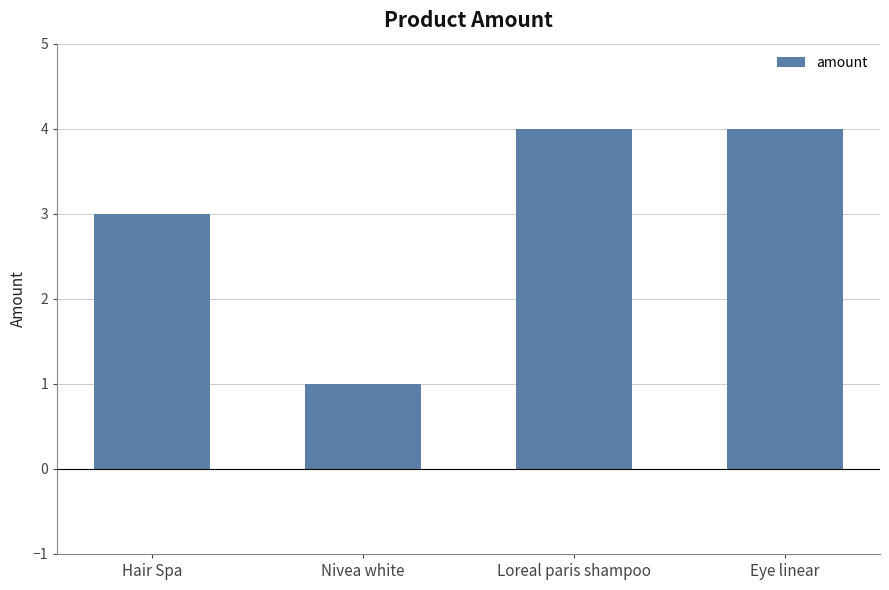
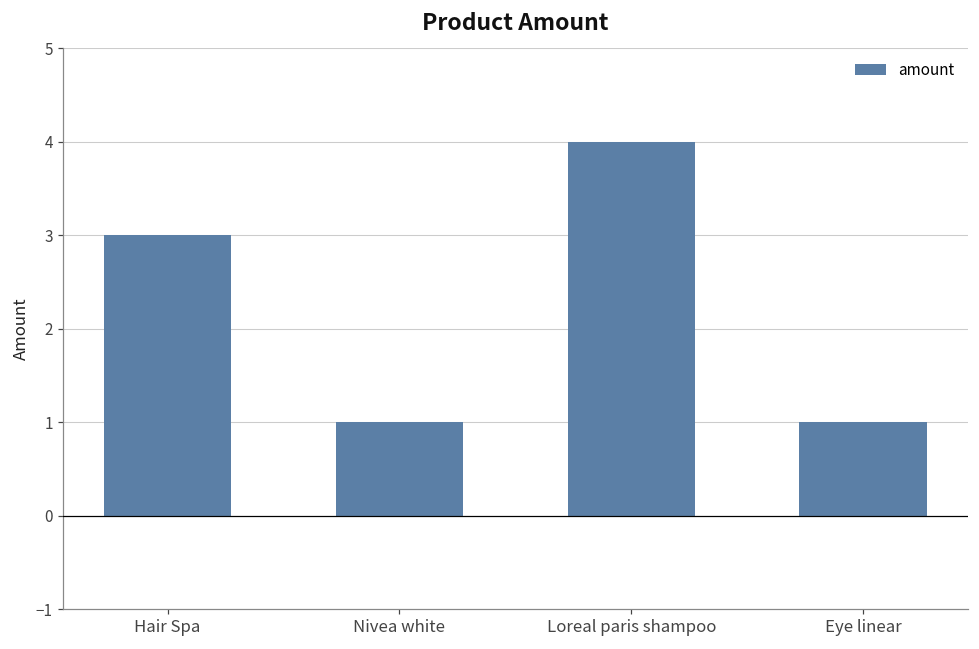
Eye linear: 4 -> 1
